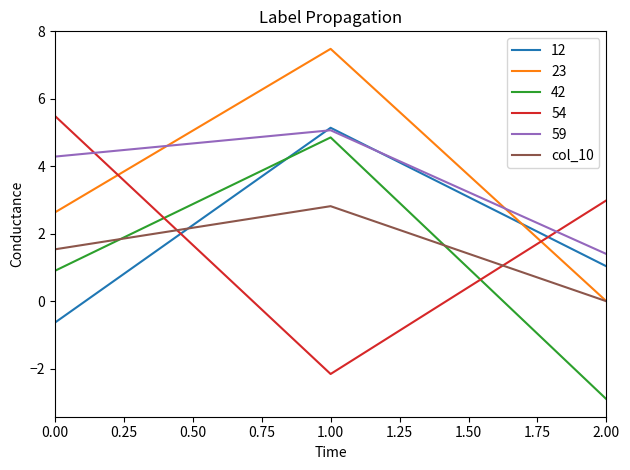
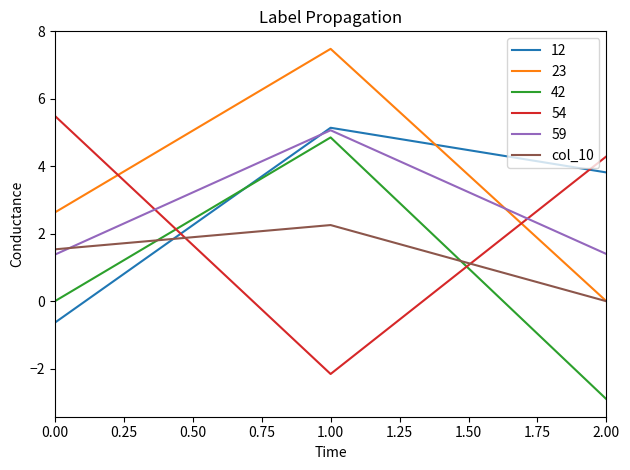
42, 0.00: 0.9 -> 0.0
59, 0.00: 4.3 -> 1.4
col_10, 1.00: 2.8 -> 2.3
12, 2.00: 1.0 -> 3.8
54, 2.00: 3.0 -> 4.3
